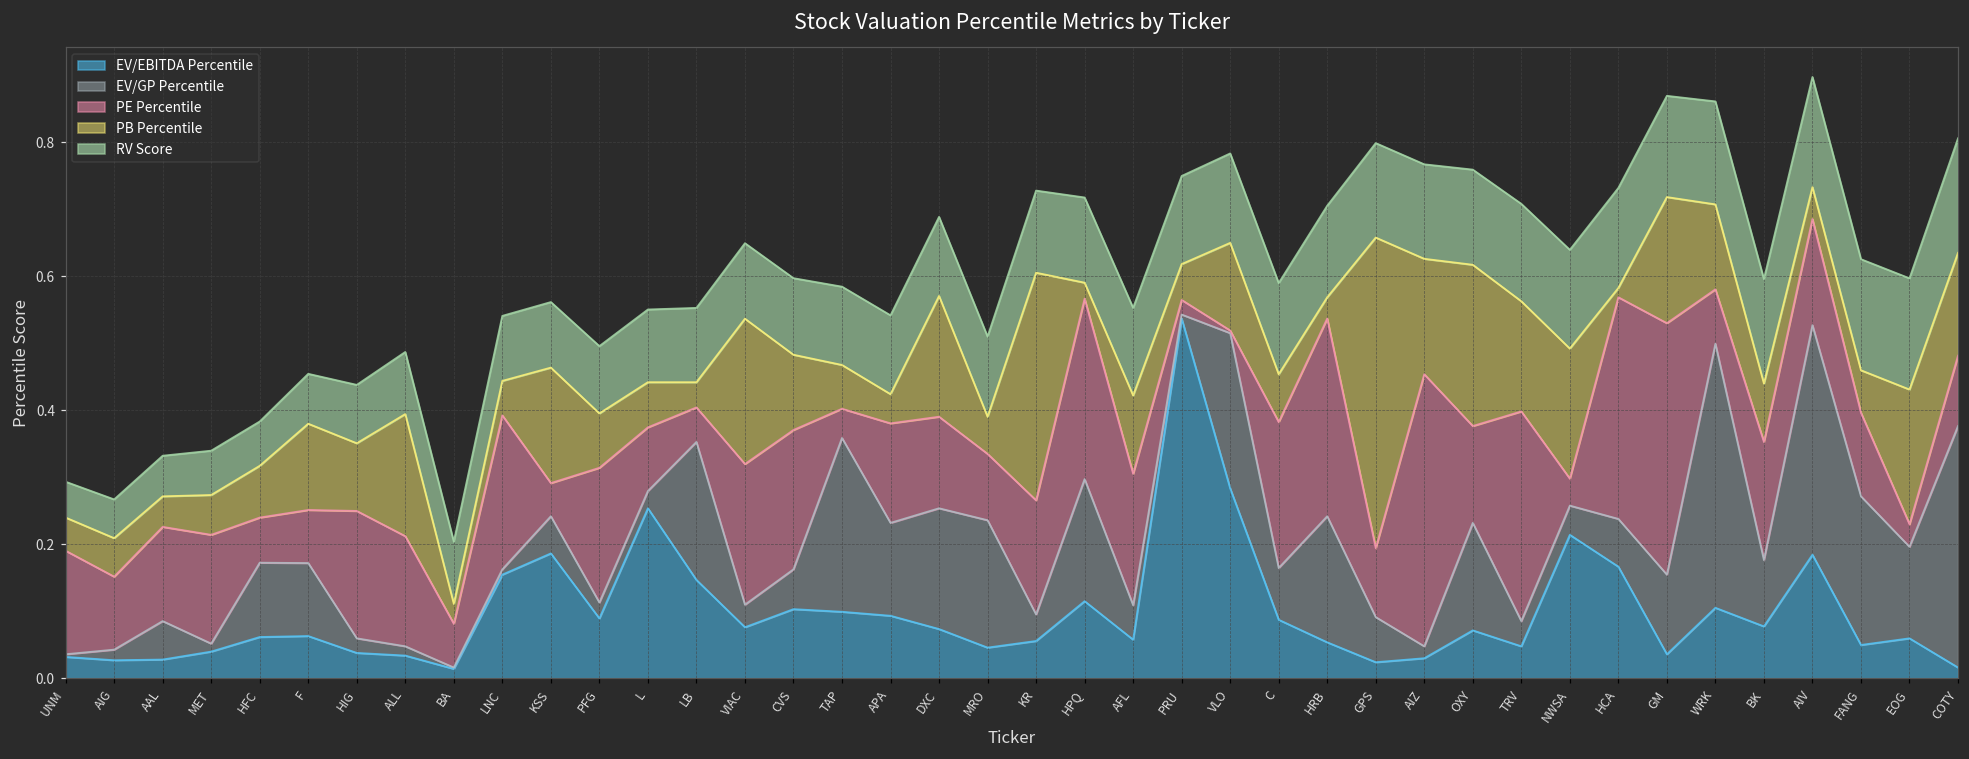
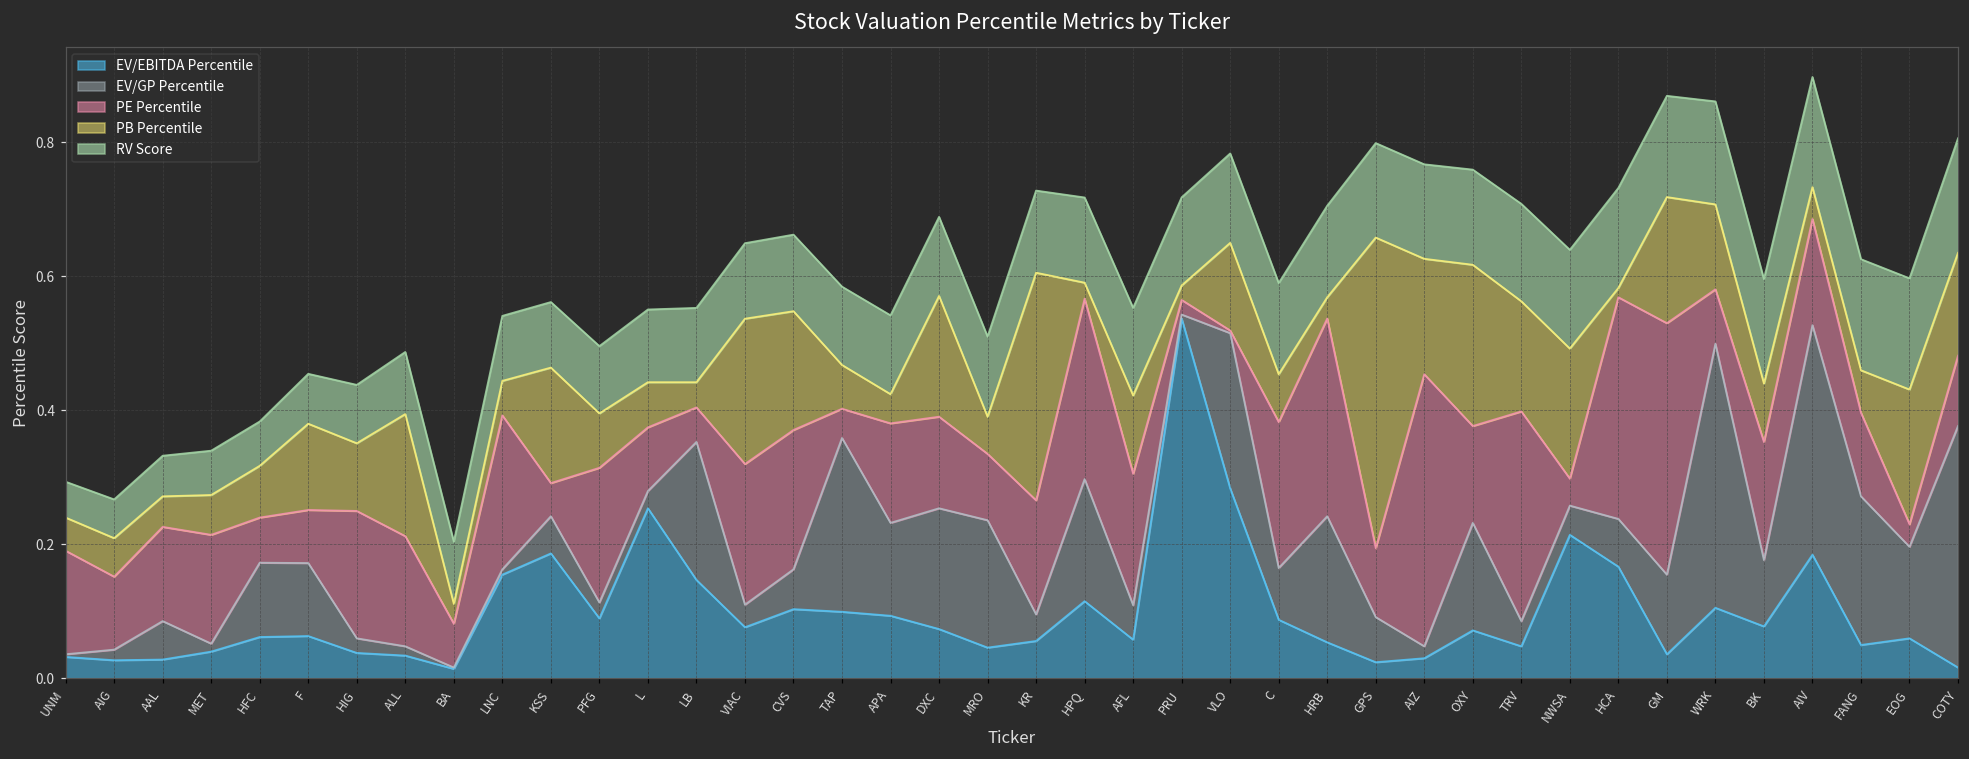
PB Percentile, CVS: 0.11 -> 0.18
PB Percentile, PRU: 0.05 -> 0.02
